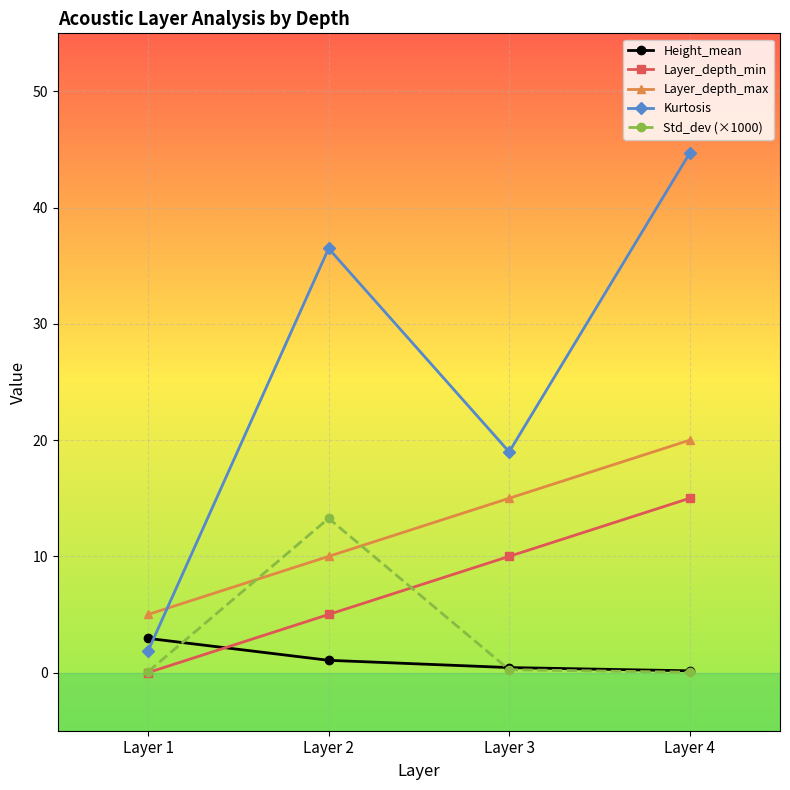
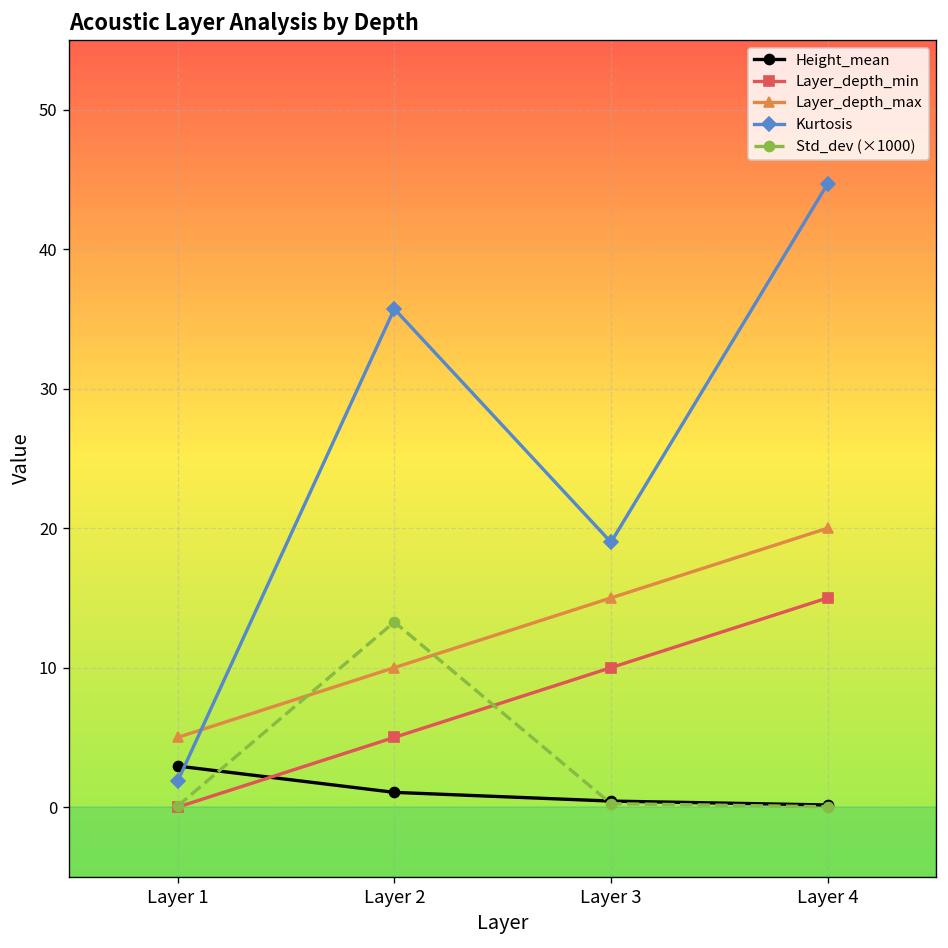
Kurtosis, Layer 2: 36.5 -> 35.7
